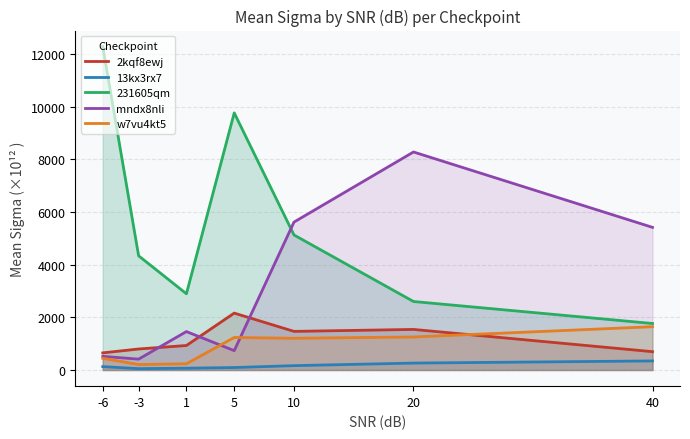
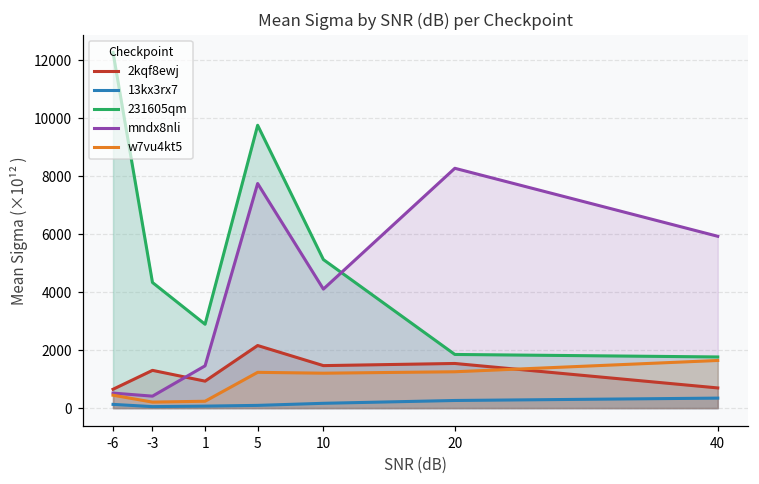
2kqf8ewj, -3: 800 -> 1300
mndx8nli, 5: 700 -> 7700
mndx8nli, 10: 5600 -> 4100
231605qm, 20: 2600 -> 1900
mndx8nli, 40: 5400 -> 5900
